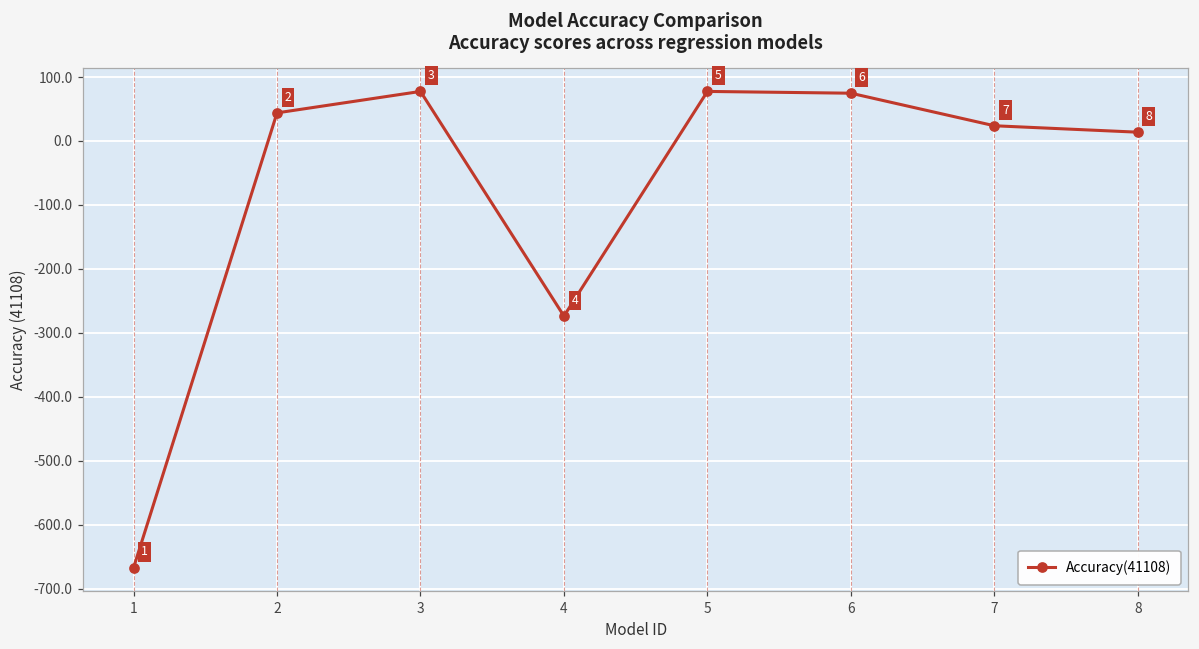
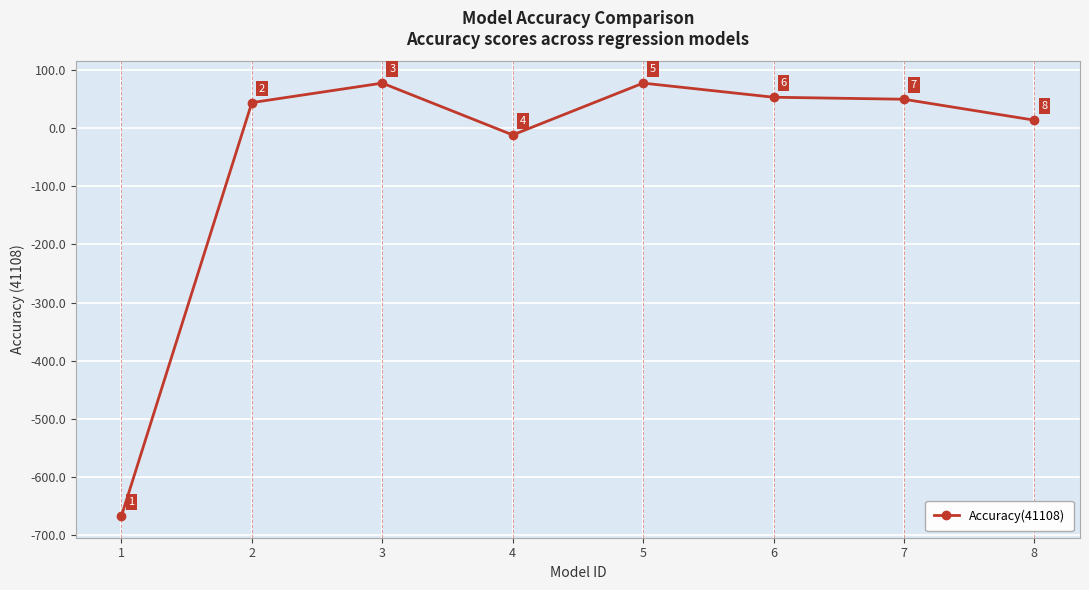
4: -270 -> -10
6: 70 -> 50
7: 20 -> 50
